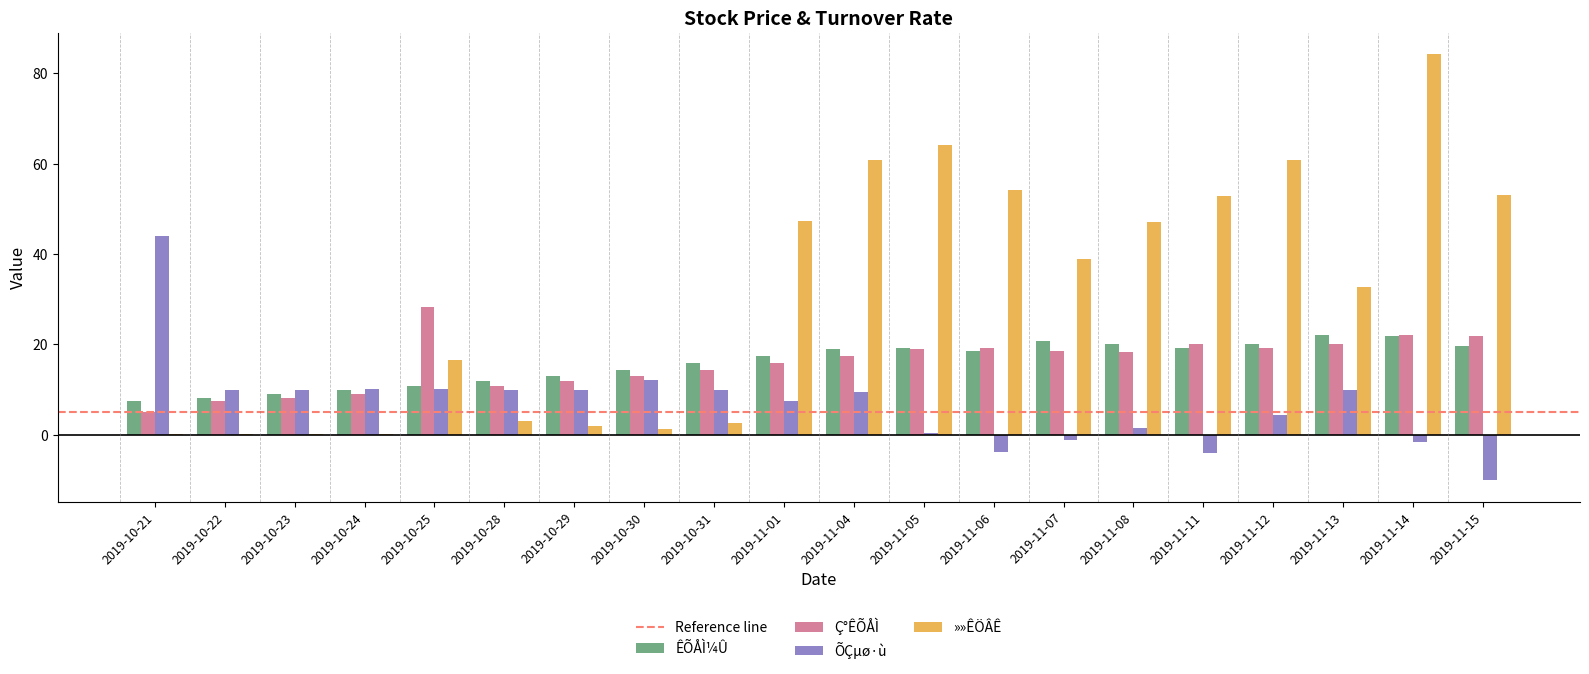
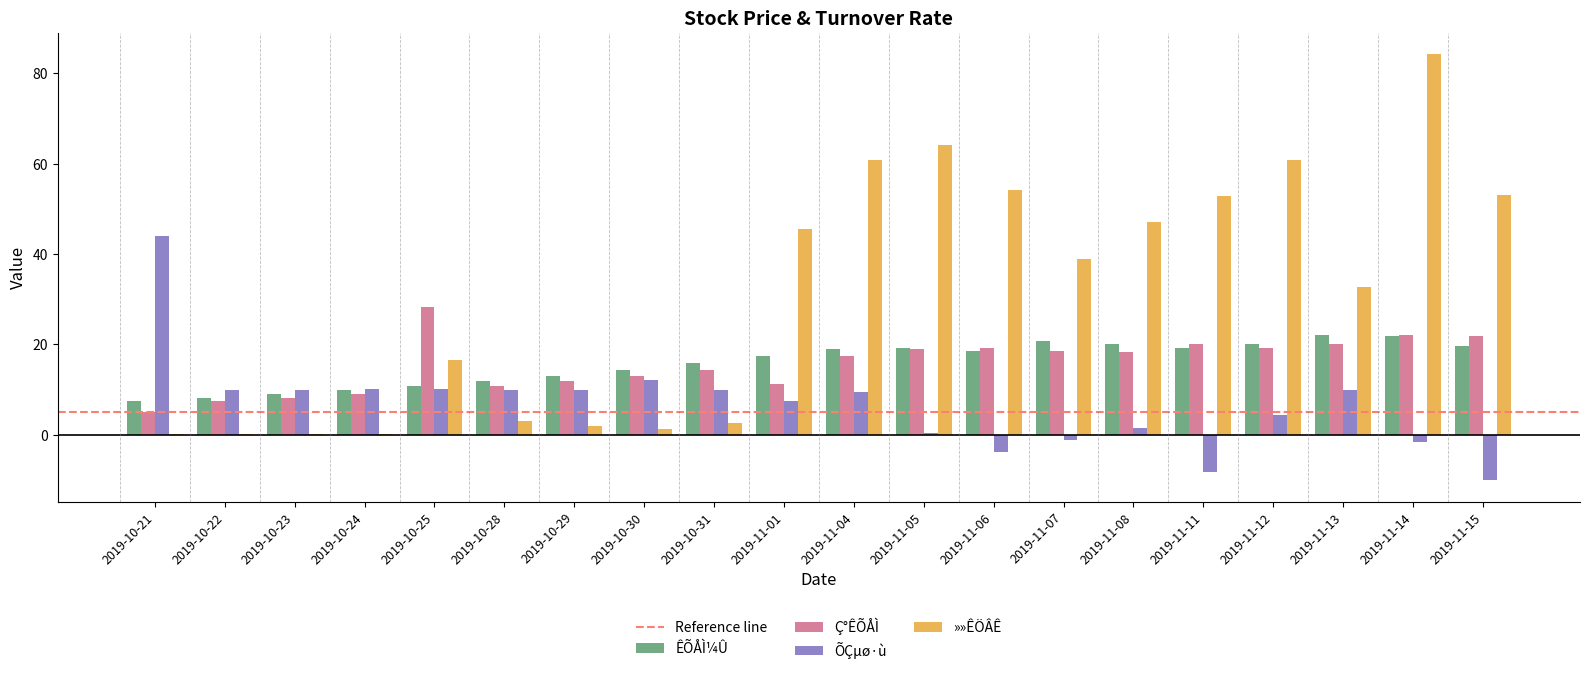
Ç°ÊÕÅÌ, 2019-11-01: 16 -> 11
»»ÊÖÂÊ, 2019-11-01: 47 -> 46
ÕÇµø·ù, 2019-11-11: -4 -> -8
